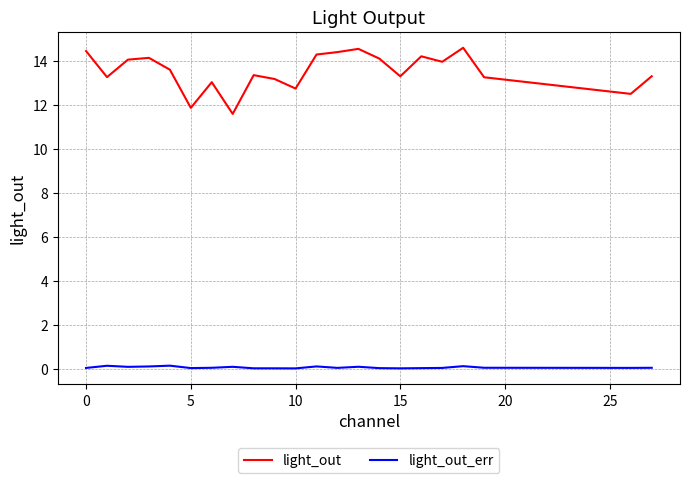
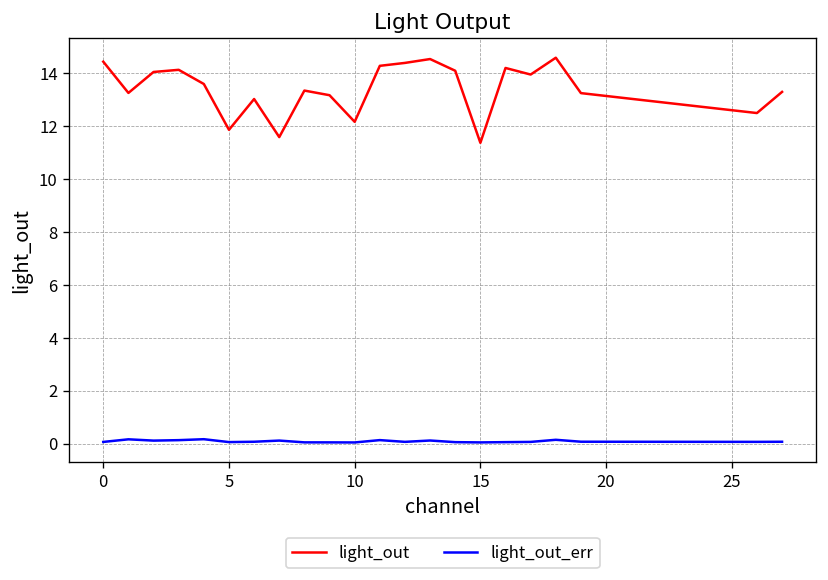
light_out, 10: 12.7 -> 12.2
light_out, 15: 13.3 -> 11.4
